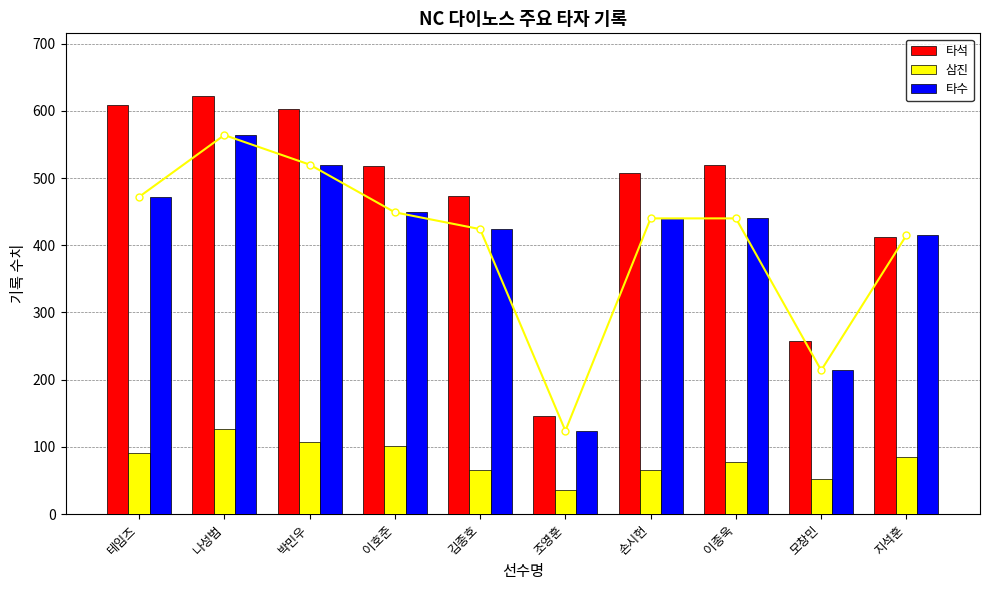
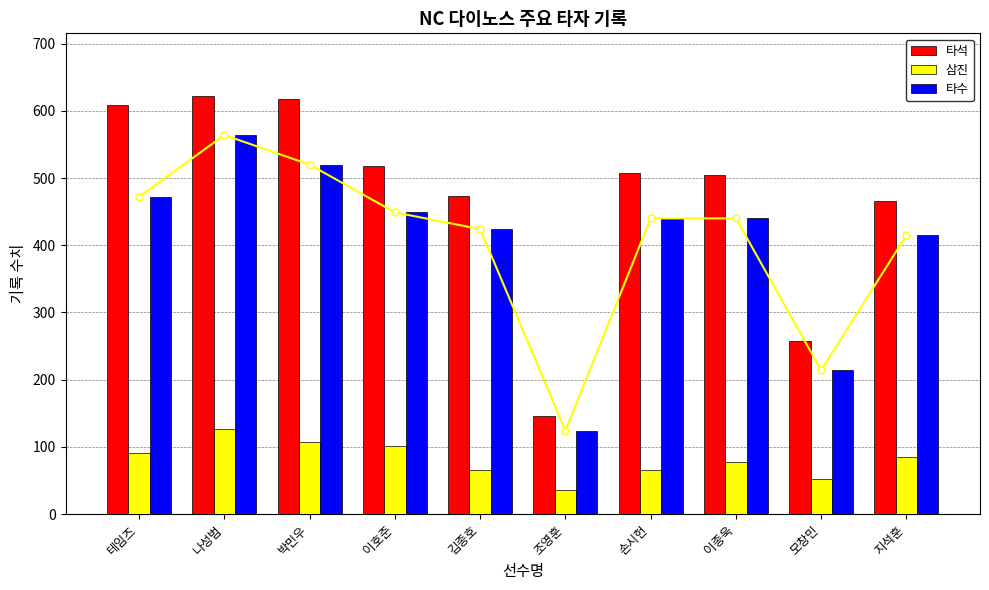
타석, 박민우: 600 -> 620
타석, 이종욱: 520 -> 500
타석, 지석훈: 410 -> 470
